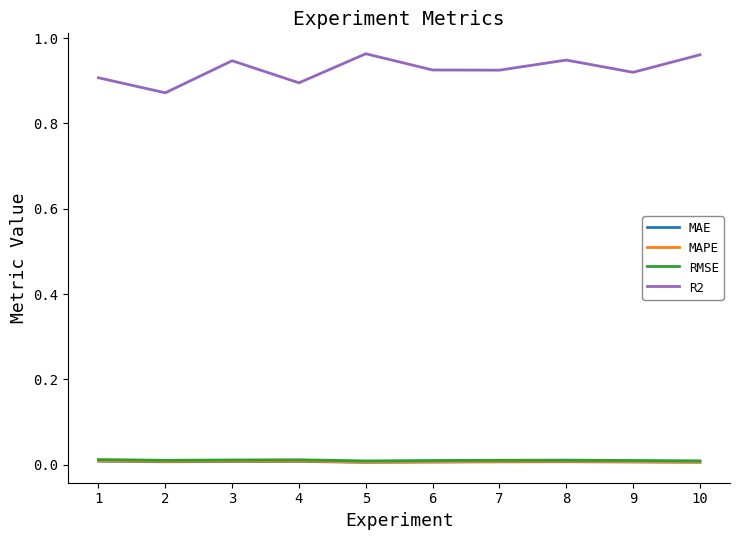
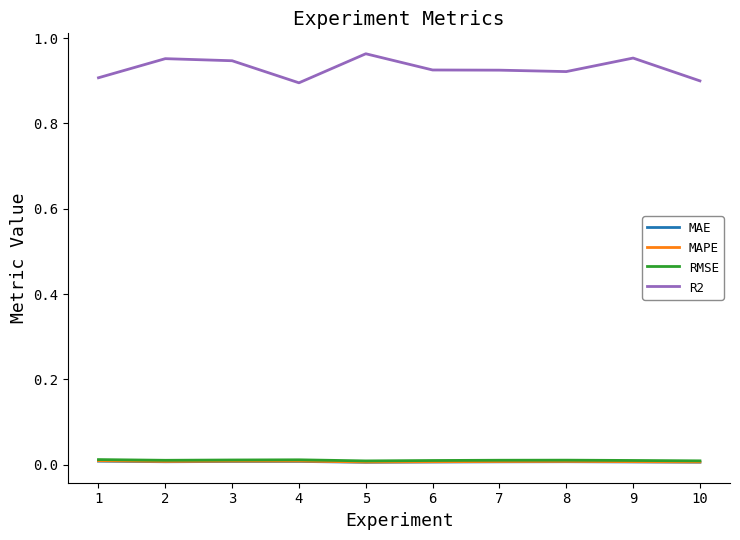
R2, 2: 0.87 -> 0.95
R2, 8: 0.95 -> 0.92
R2, 9: 0.92 -> 0.95
R2, 10: 0.96 -> 0.90
